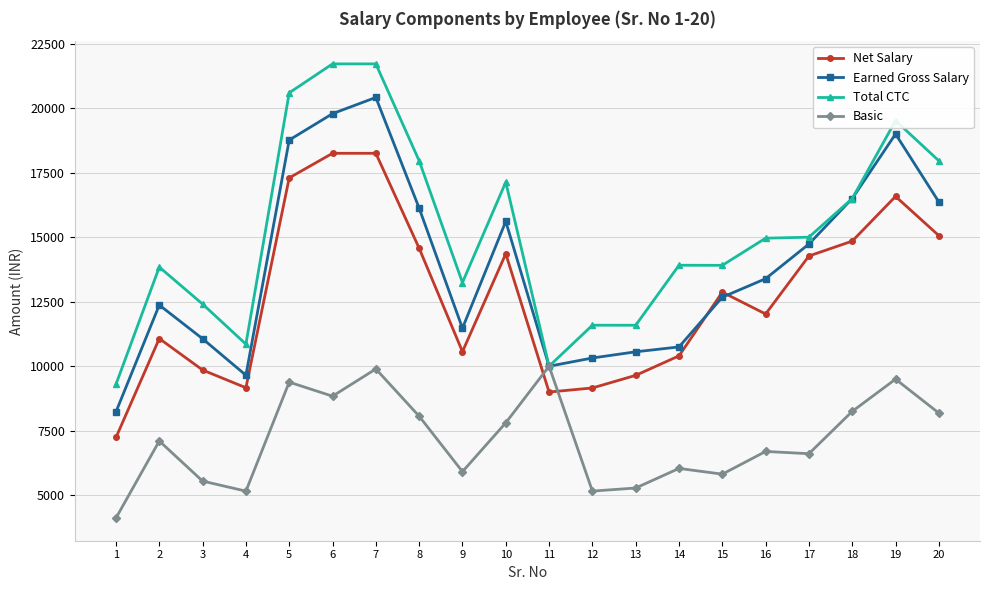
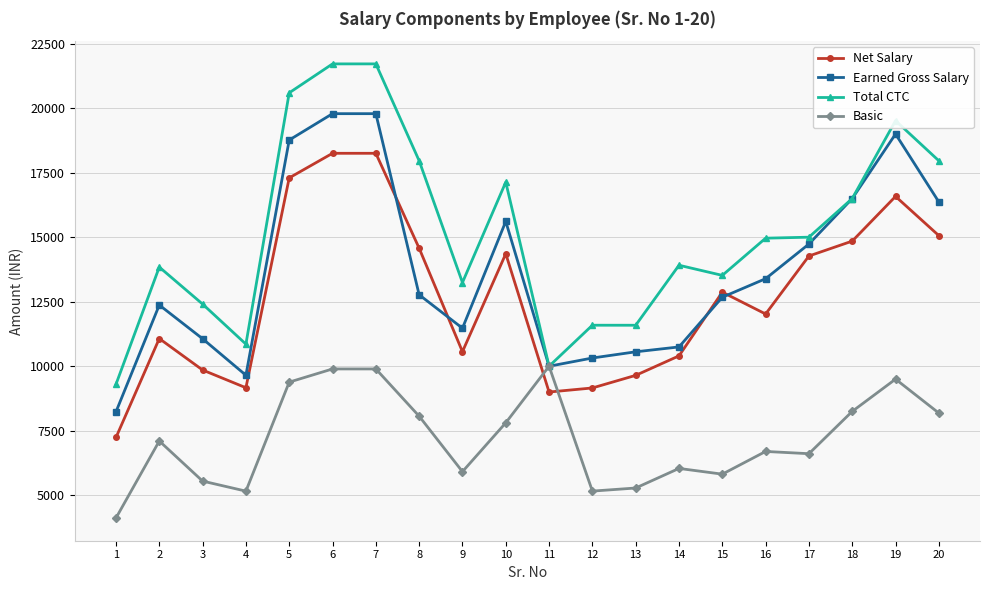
Basic, 6: 8800 -> 9900
Earned Gross Salary, 7: 20400 -> 19800
Earned Gross Salary, 8: 16100 -> 12800
Total CTC, 15: 13900 -> 13500
